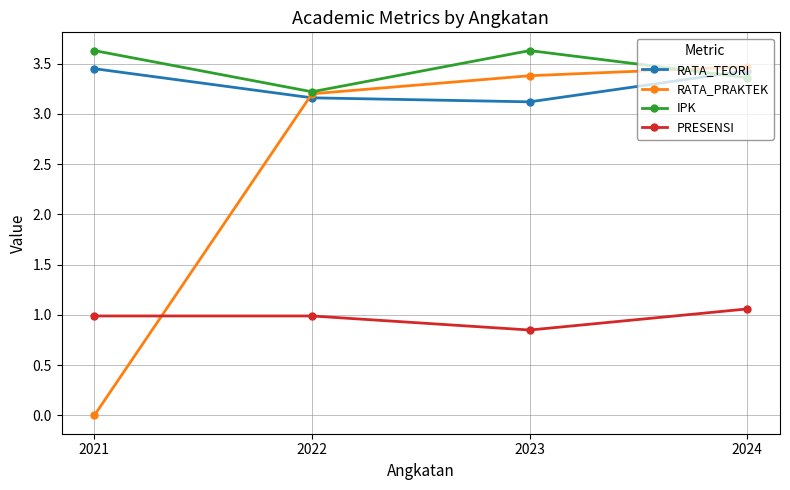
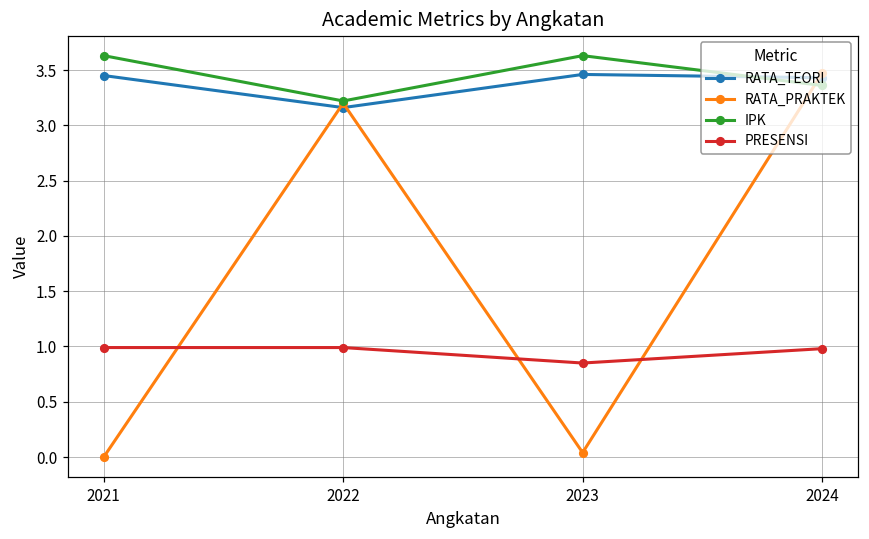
RATA_TEORI, 2023: 3.12 -> 3.46
RATA_PRAKTEK, 2023: 3.38 -> 0.04
PRESENSI, 2024: 1.06 -> 0.98
